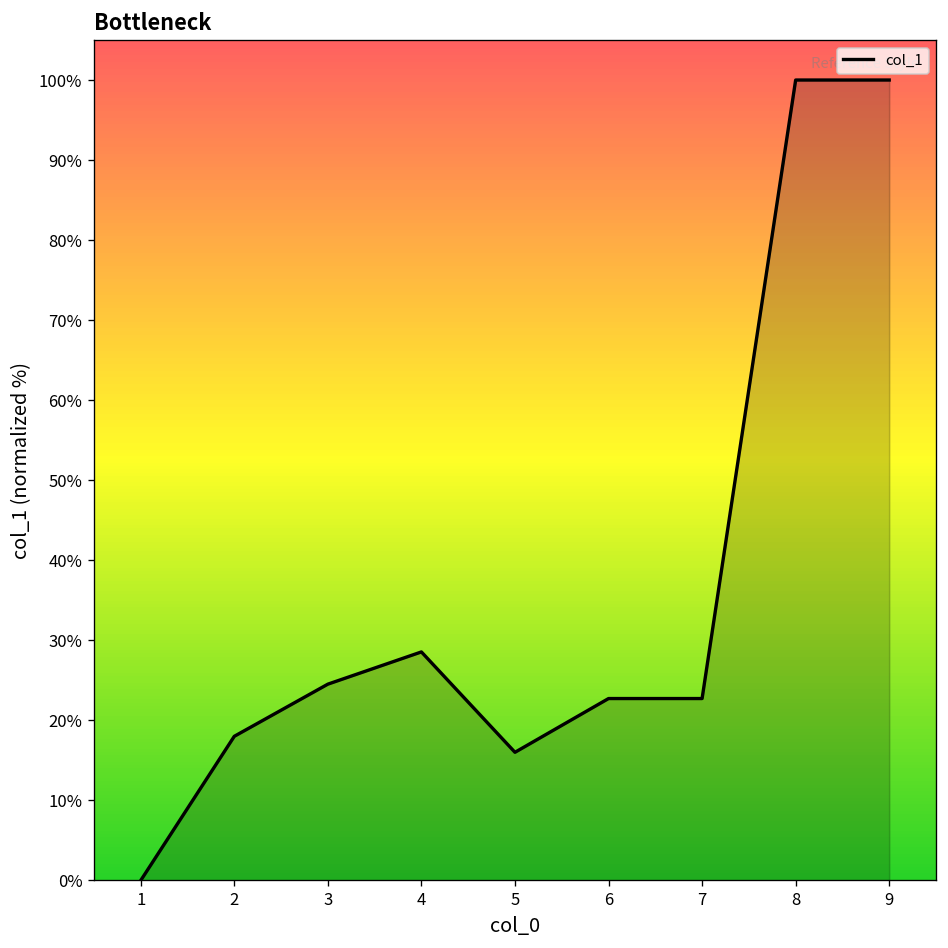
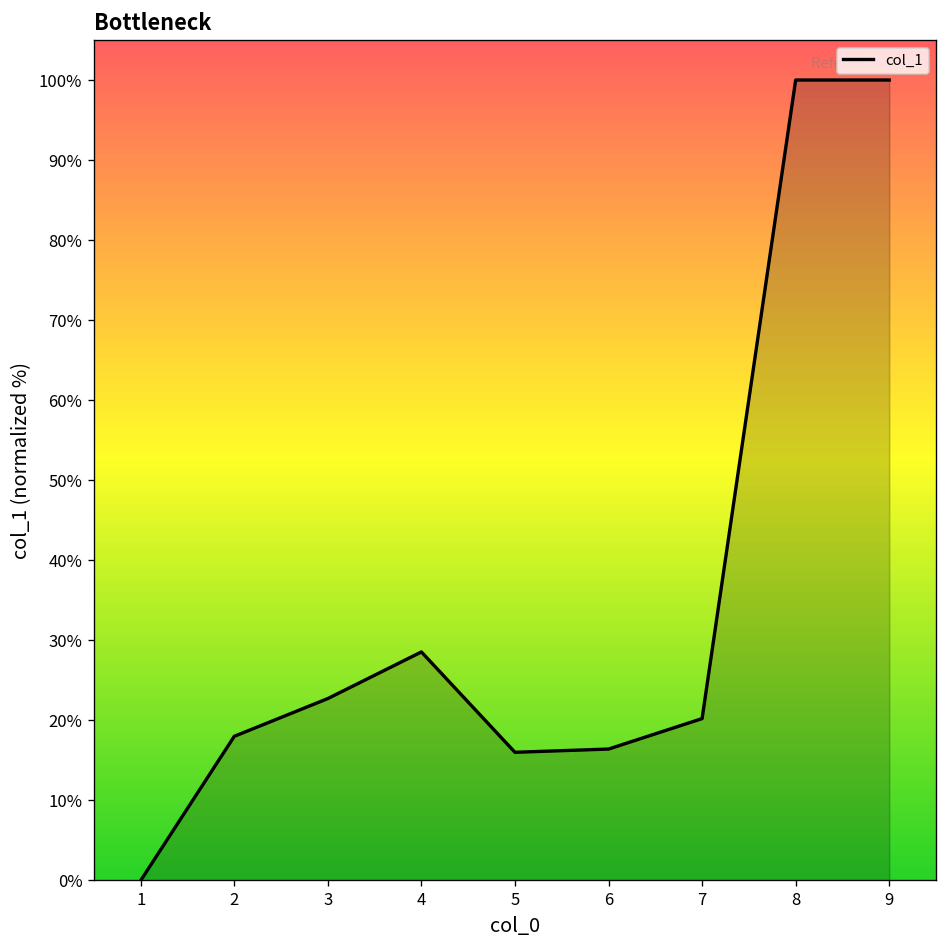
3: 25% -> 23%
6: 23% -> 16%
7: 23% -> 20%
